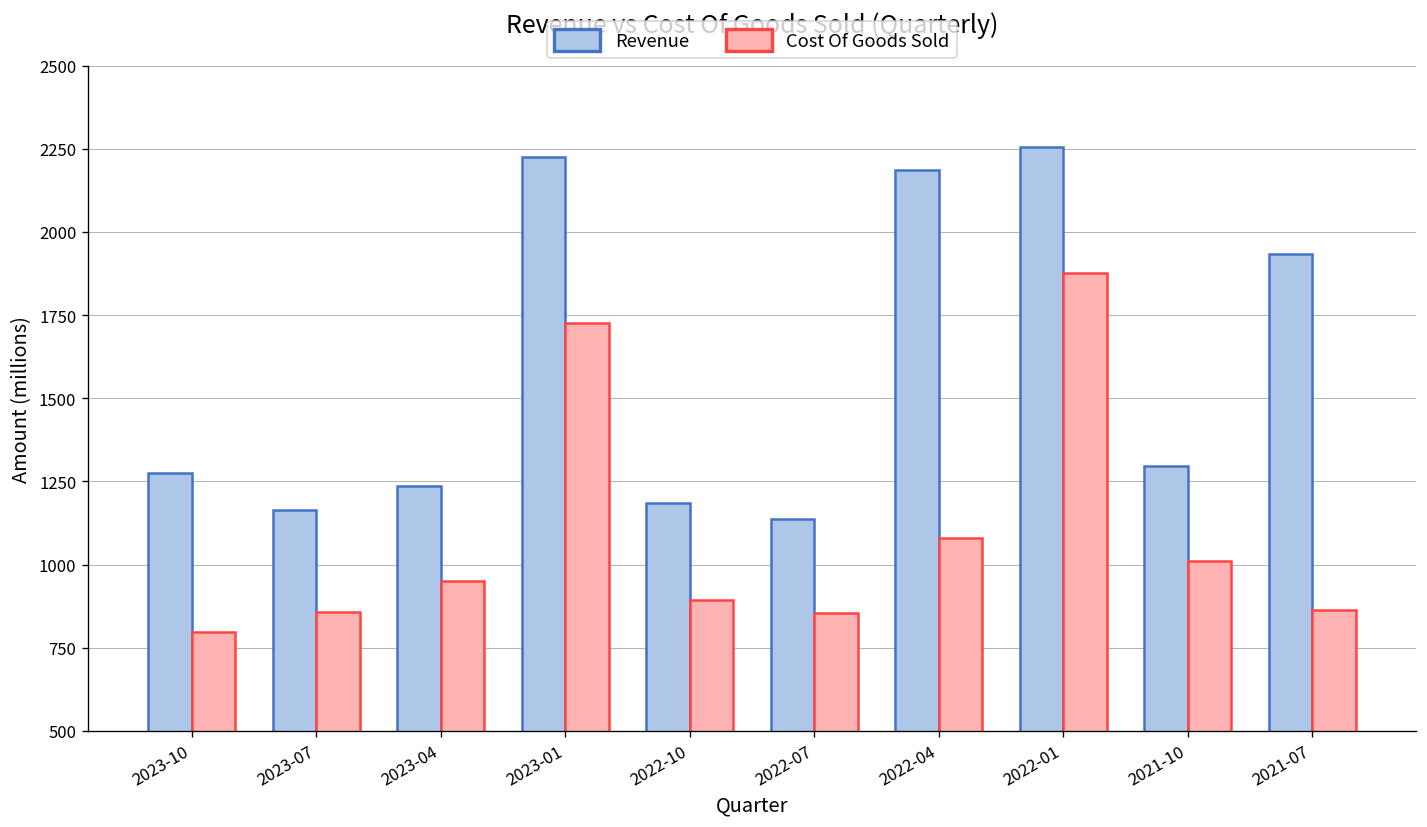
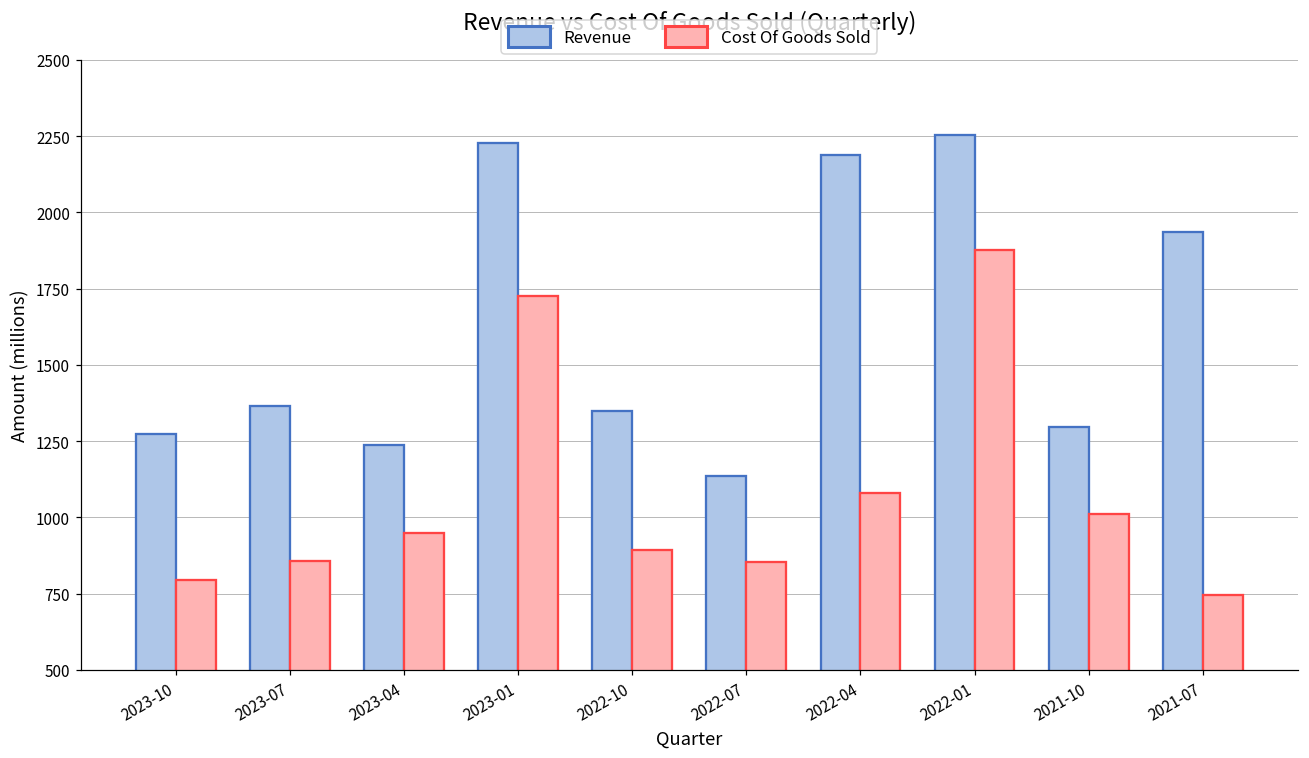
Revenue, 2023-07: 1160 -> 1370
Revenue, 2022-10: 1190 -> 1350
Cost Of Goods Sold, 2021-07: 860 -> 750
